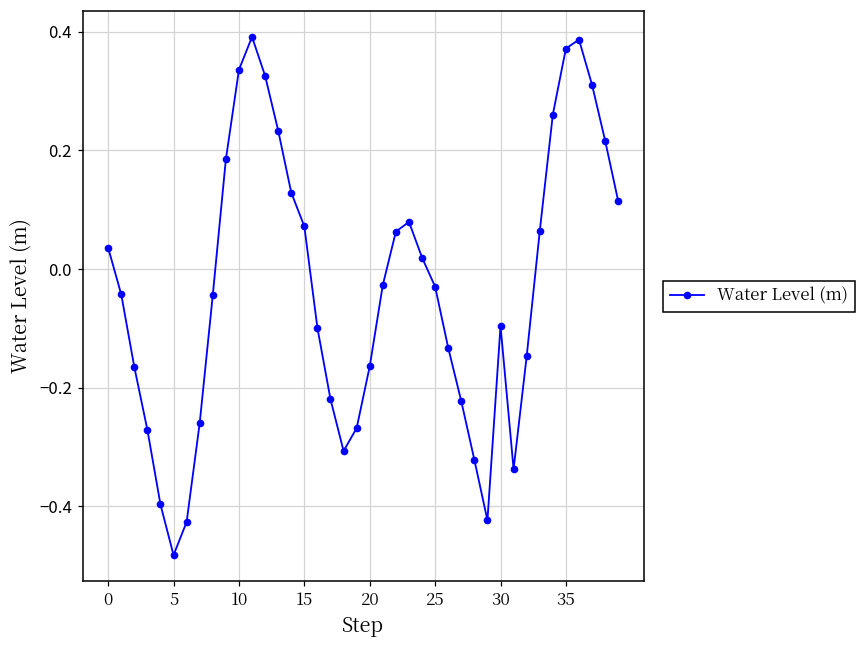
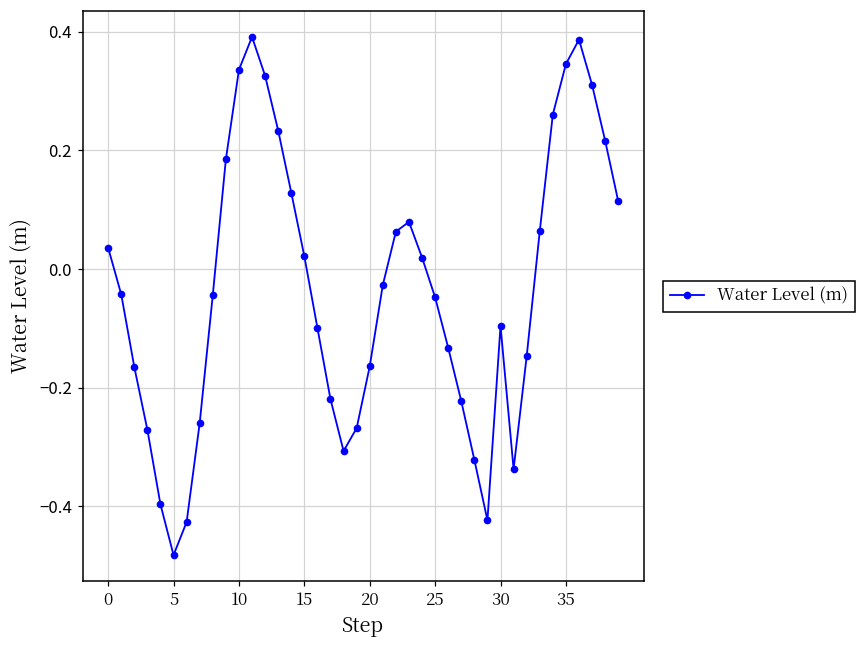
15: 0.07 -> 0.02
25: -0.03 -> -0.05
35: 0.37 -> 0.35
